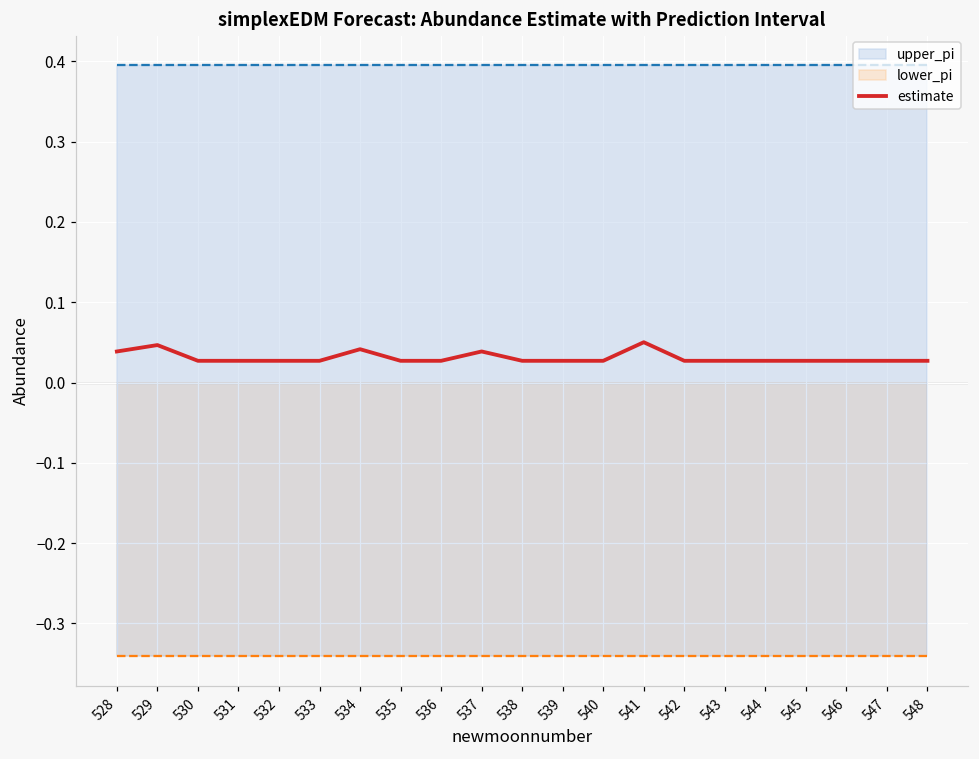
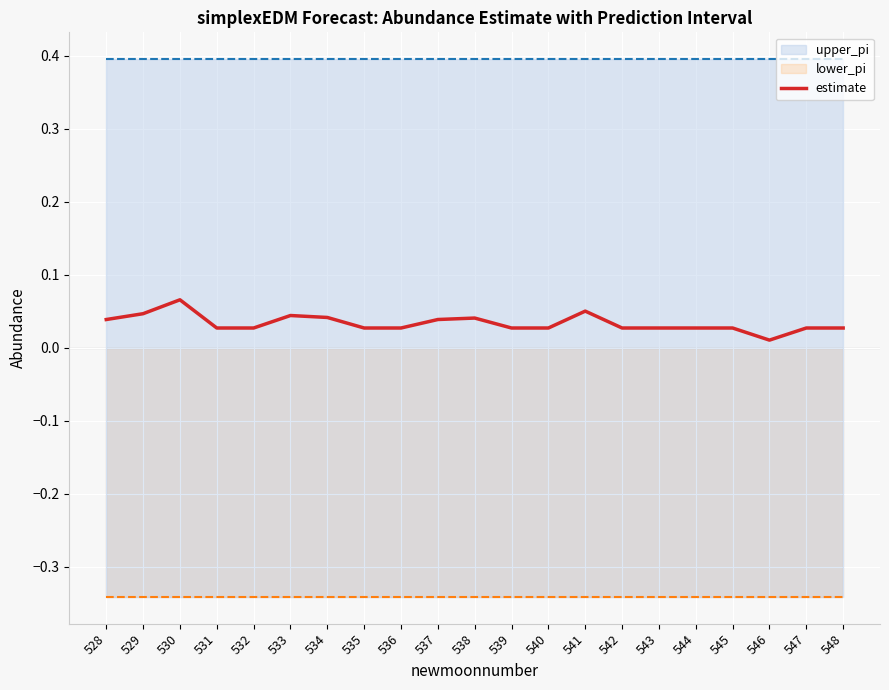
estimate, 530: 0.03 -> 0.07
estimate, 533: 0.03 -> 0.04
estimate, 538: 0.03 -> 0.04
estimate, 546: 0.03 -> 0.01
